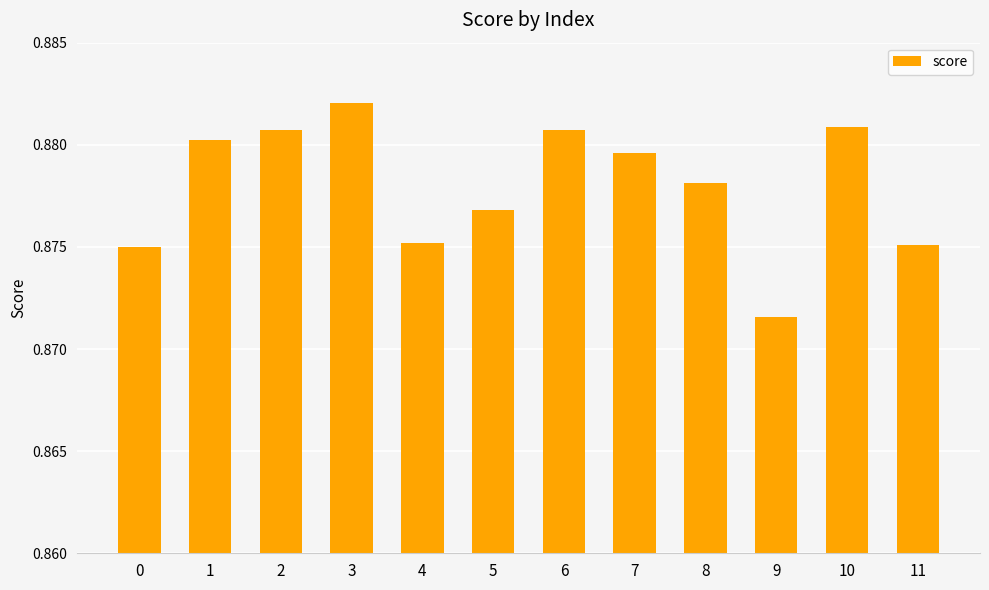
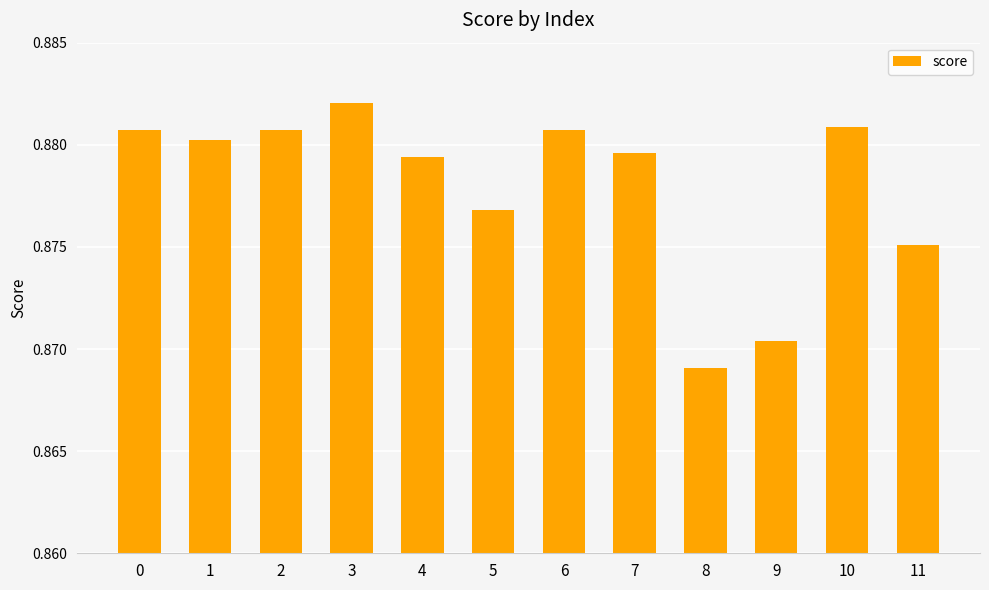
0: 0.8750 -> 0.8807
4: 0.8752 -> 0.8794
8: 0.8781 -> 0.8691
9: 0.8716 -> 0.8704
